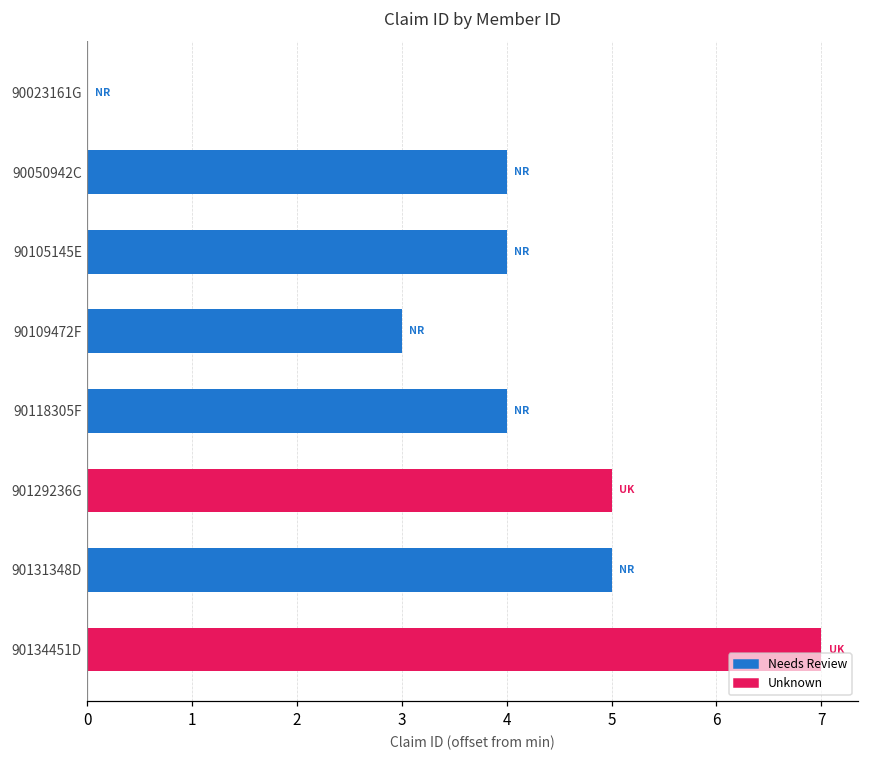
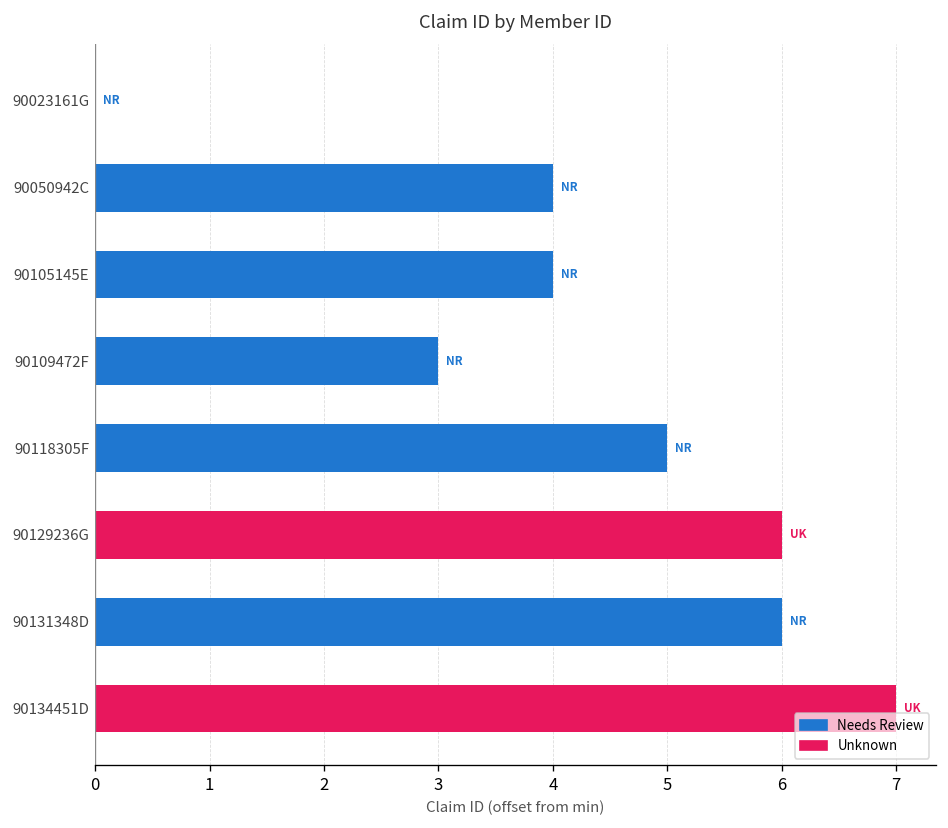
90118305F: 4.0 -> 5.0
90129236G: 5.0 -> 6.0
90131348D: 5.0 -> 6.0
